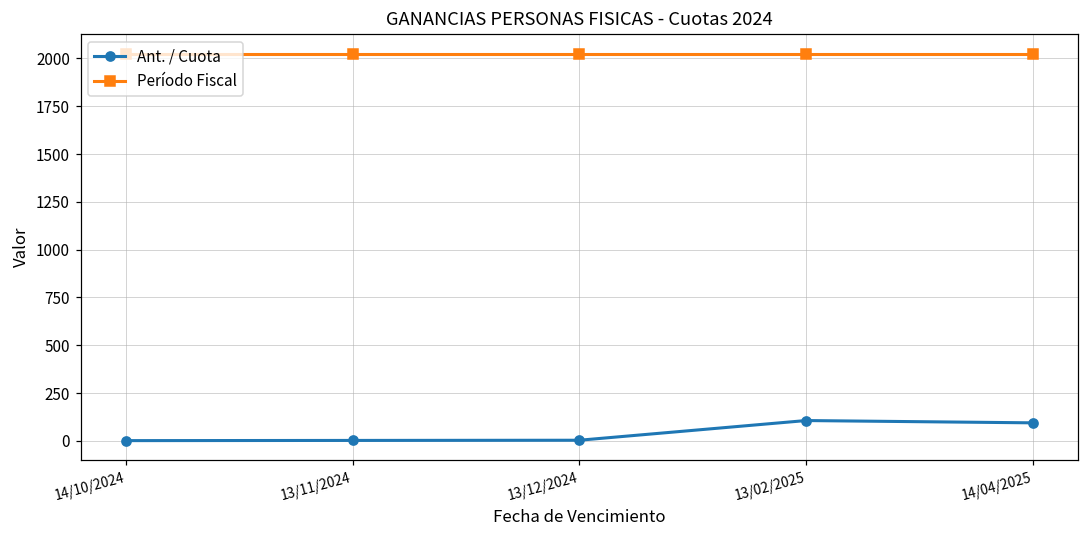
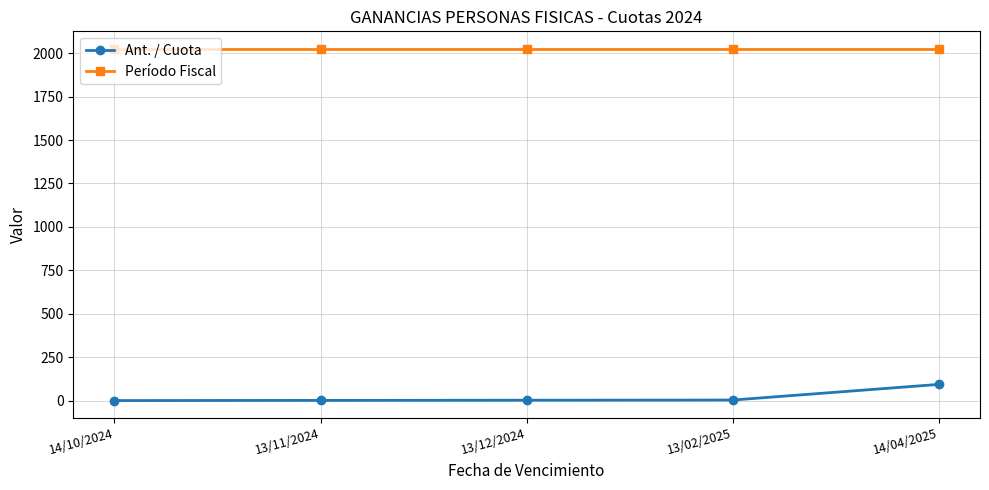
Ant. / Cuota, 13/02/2025: 110 -> 0
